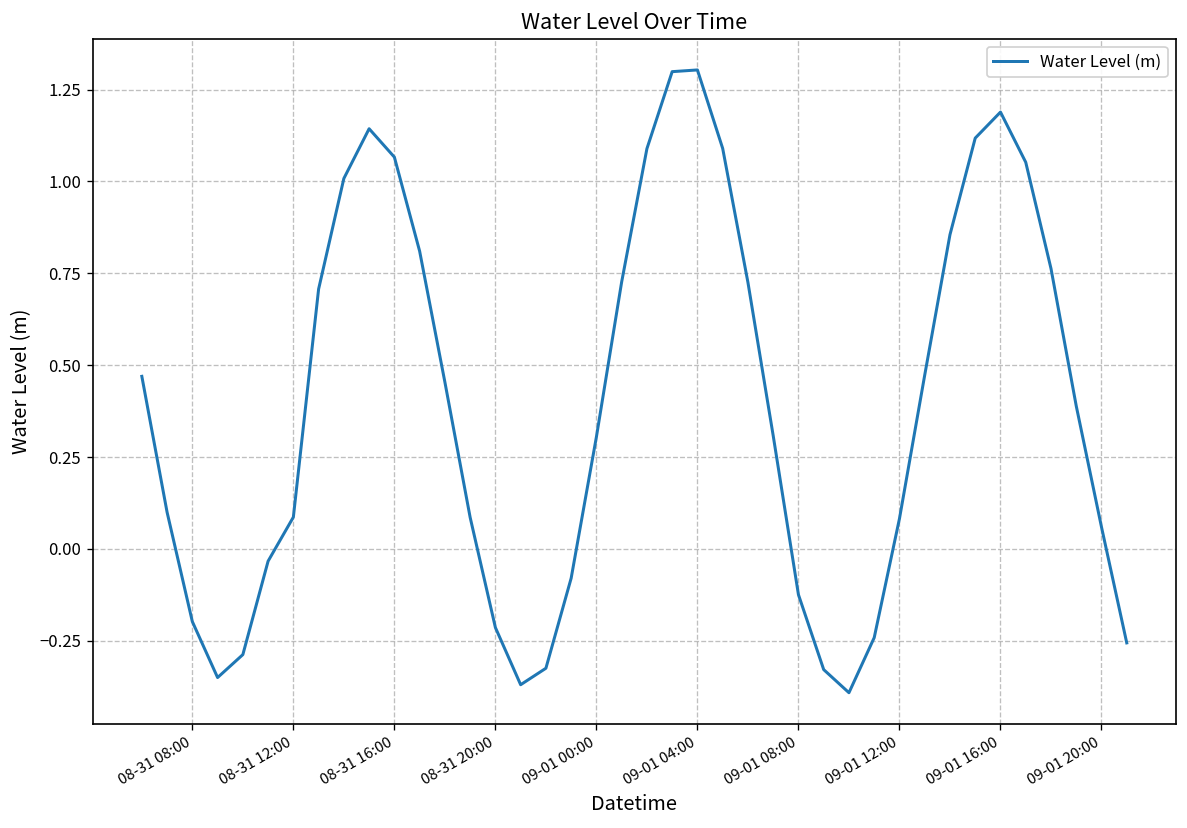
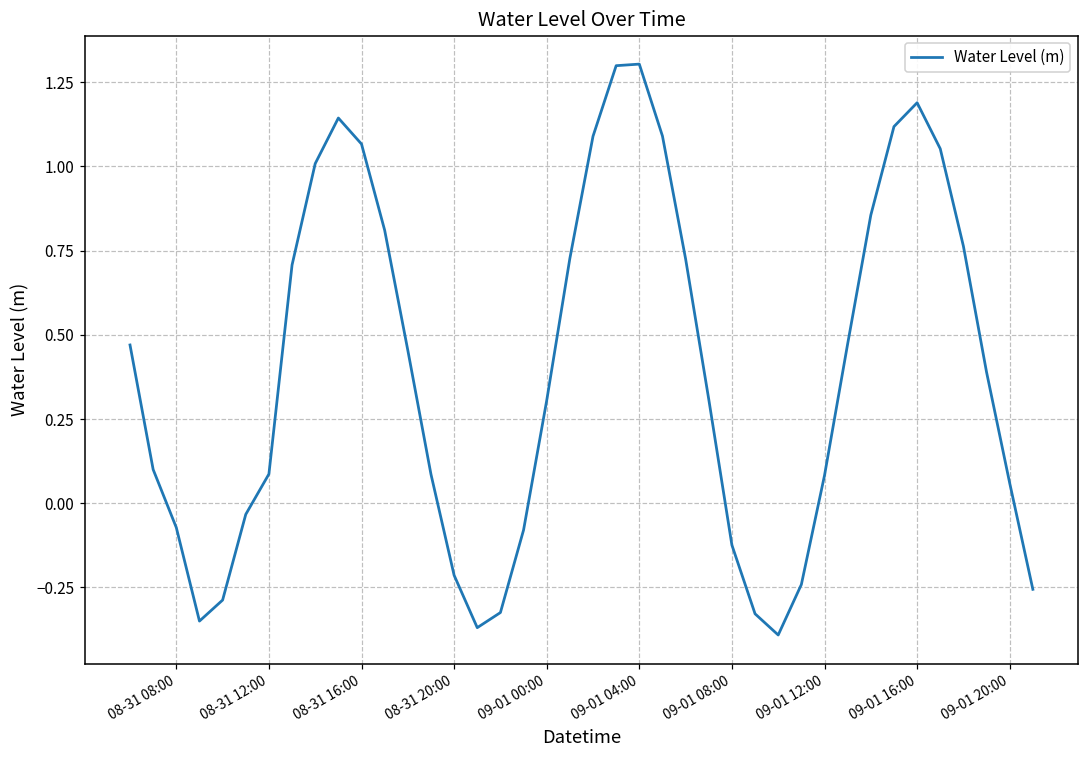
08-31 08:00: -0.20 -> -0.07
